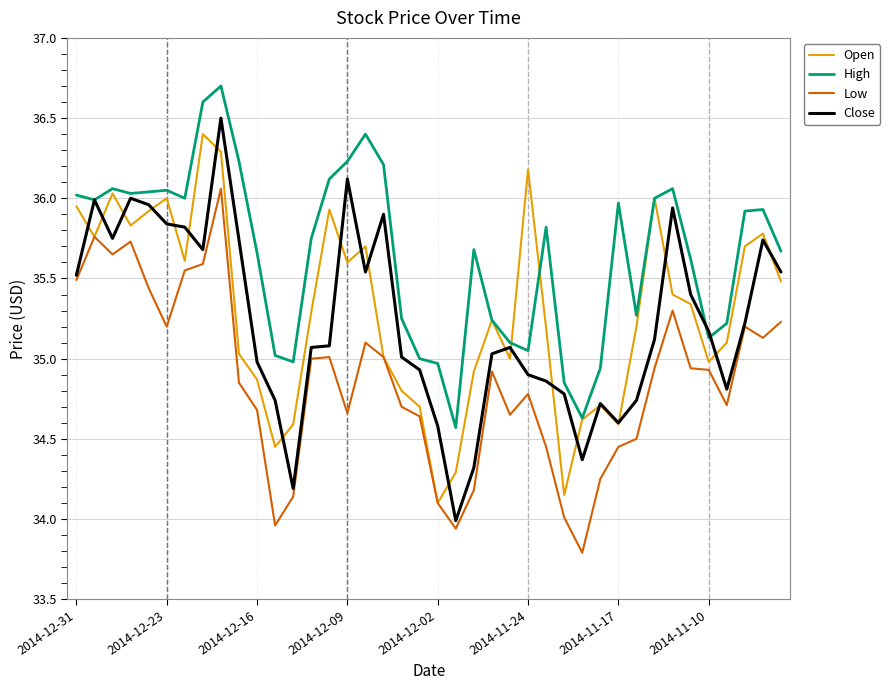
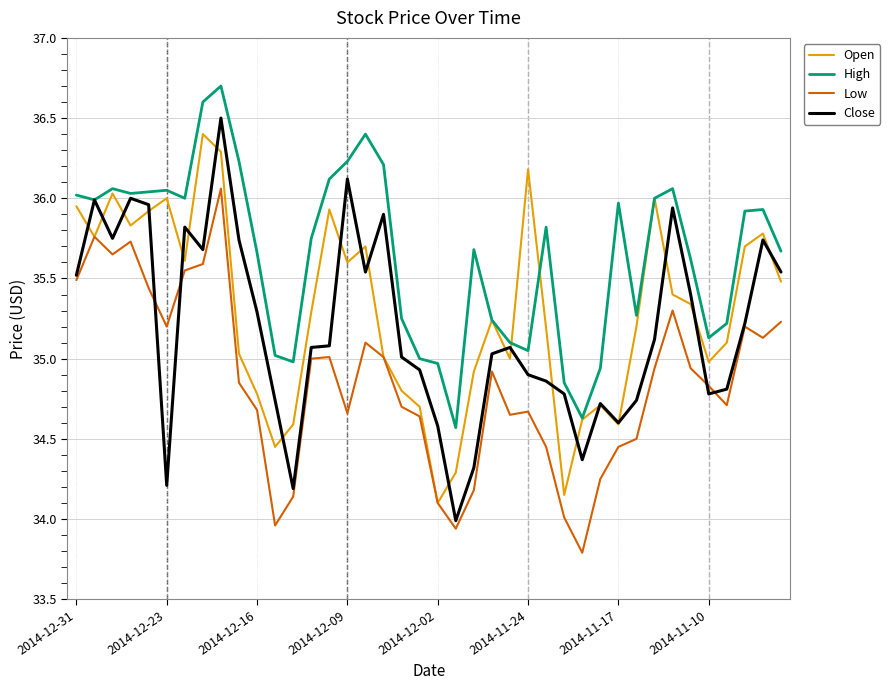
Close, 2014-12-23: 35.84 -> 34.21
Open, 2014-12-16: 34.87 -> 34.78
Close, 2014-12-16: 34.98 -> 35.29
Low, 2014-11-24: 34.78 -> 34.67
Low, 2014-11-10: 34.93 -> 34.83
Close, 2014-11-10: 35.17 -> 34.78
